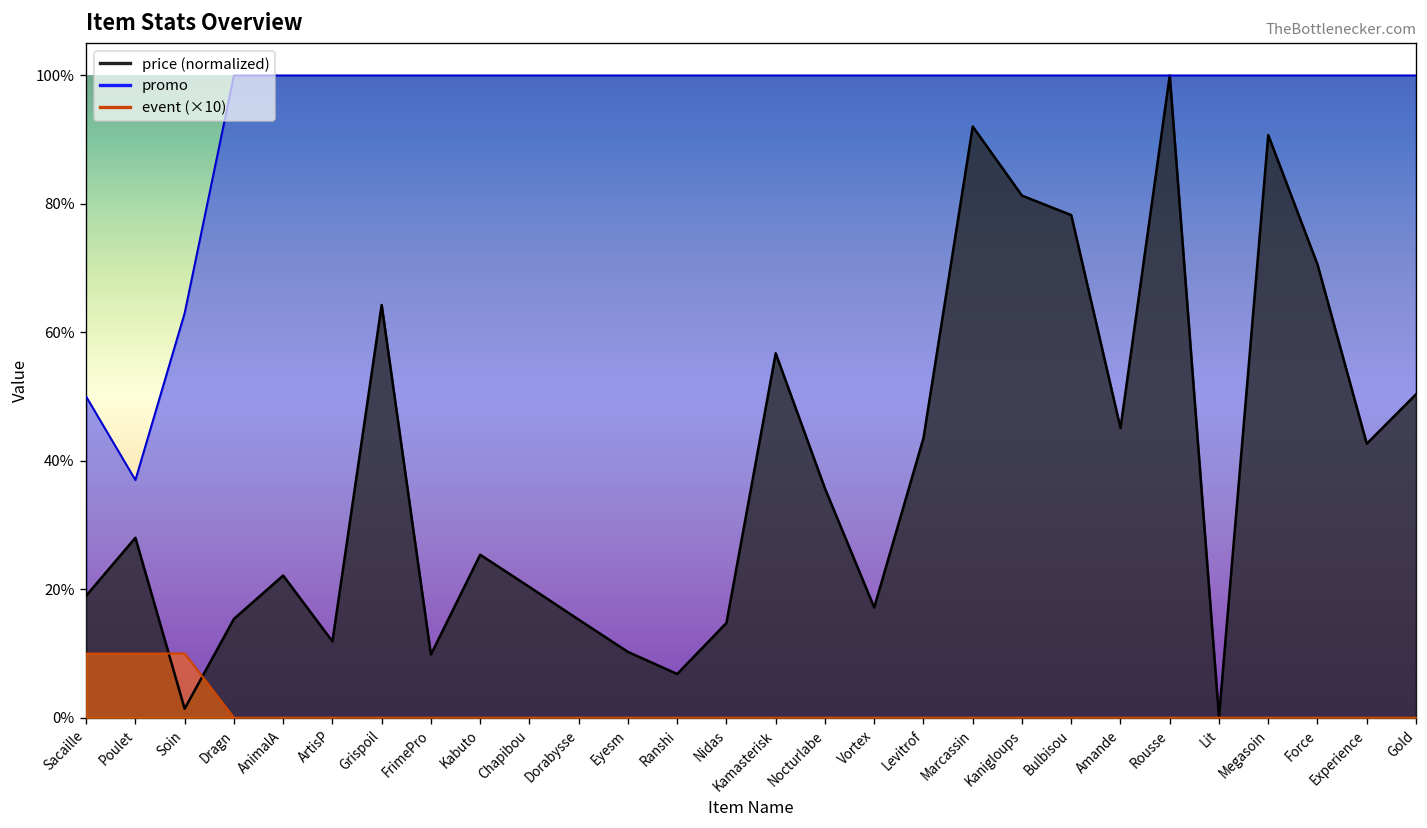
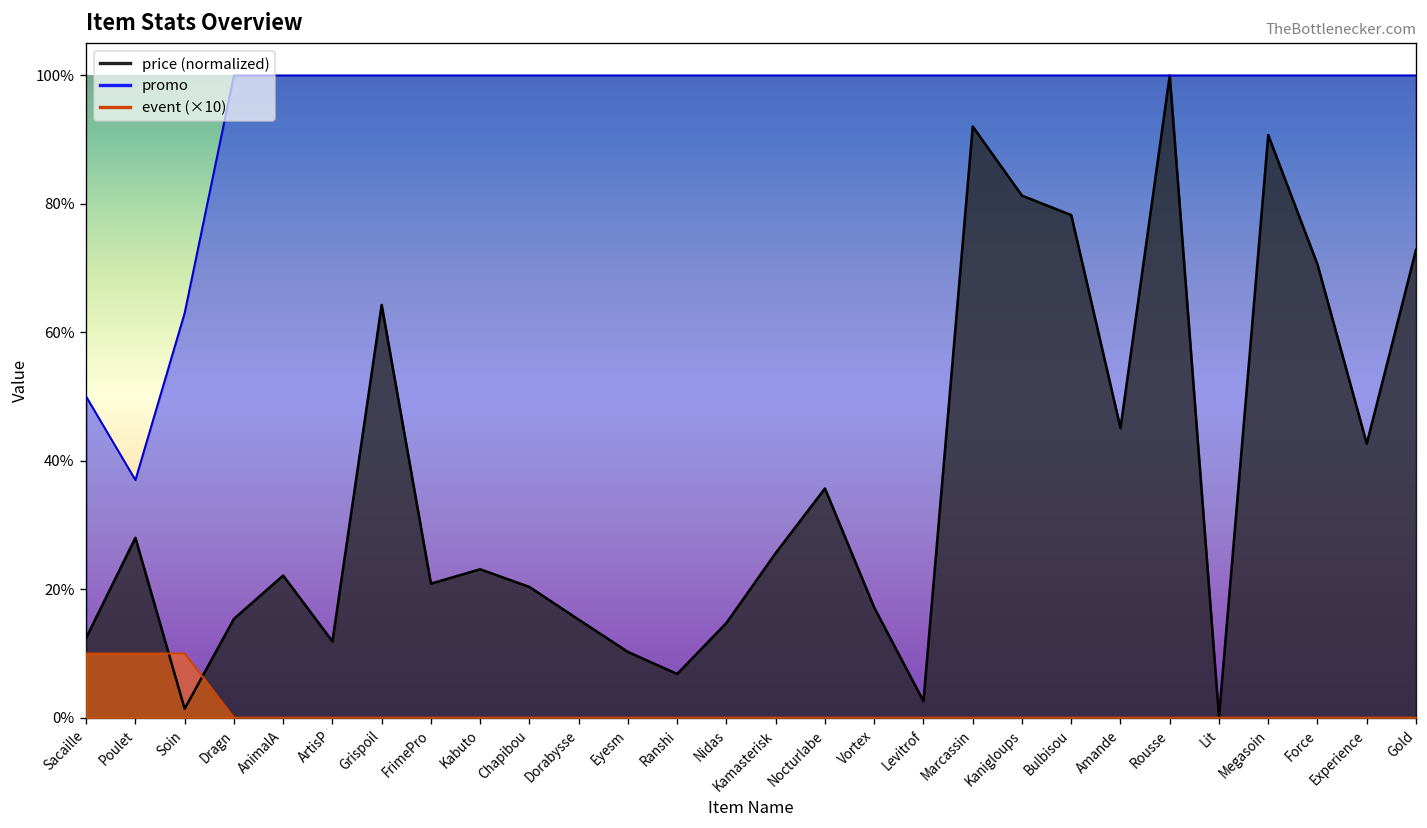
price (normalized), Sacaille: 19% -> 12%
price (normalized), FrimePro: 10% -> 21%
price (normalized), Kabuto: 25% -> 23%
price (normalized), Kamasterisk: 57% -> 26%
price (normalized), Levitrof: 44% -> 3%
price (normalized), Gold: 50% -> 73%
